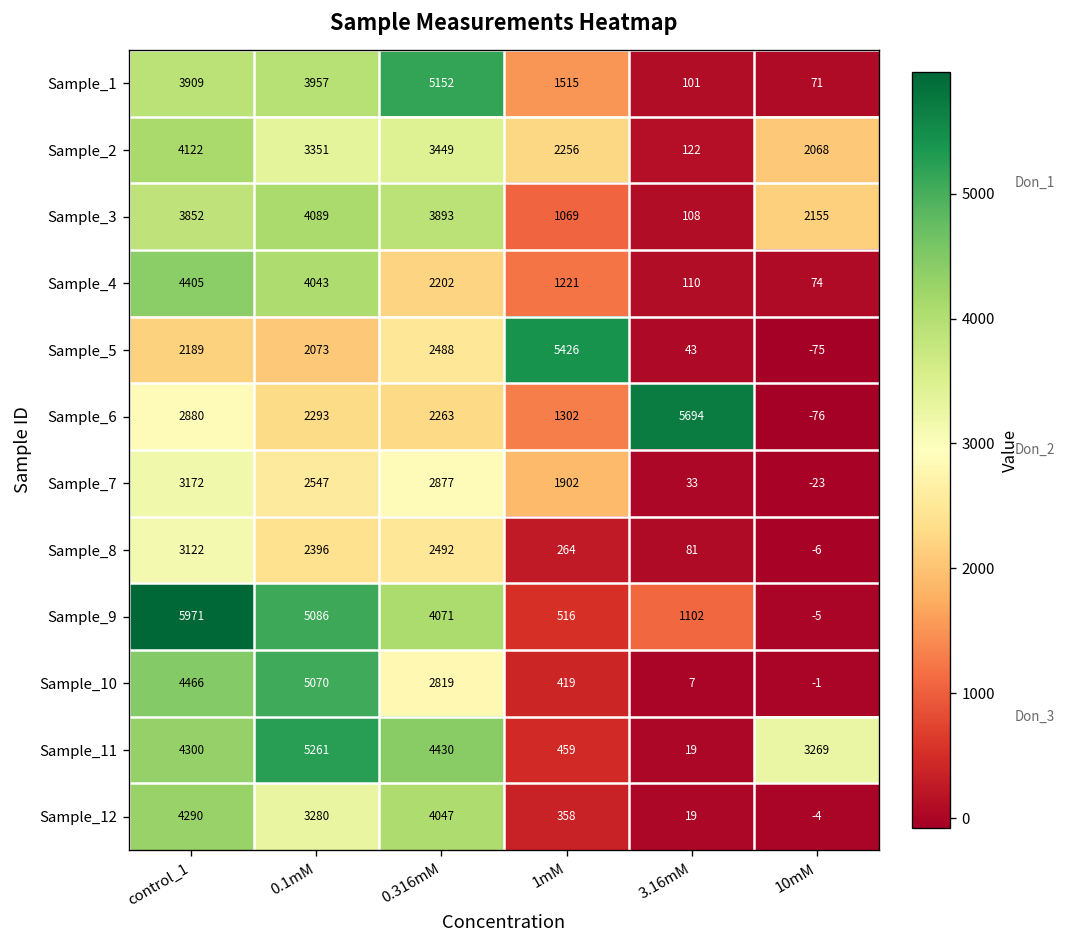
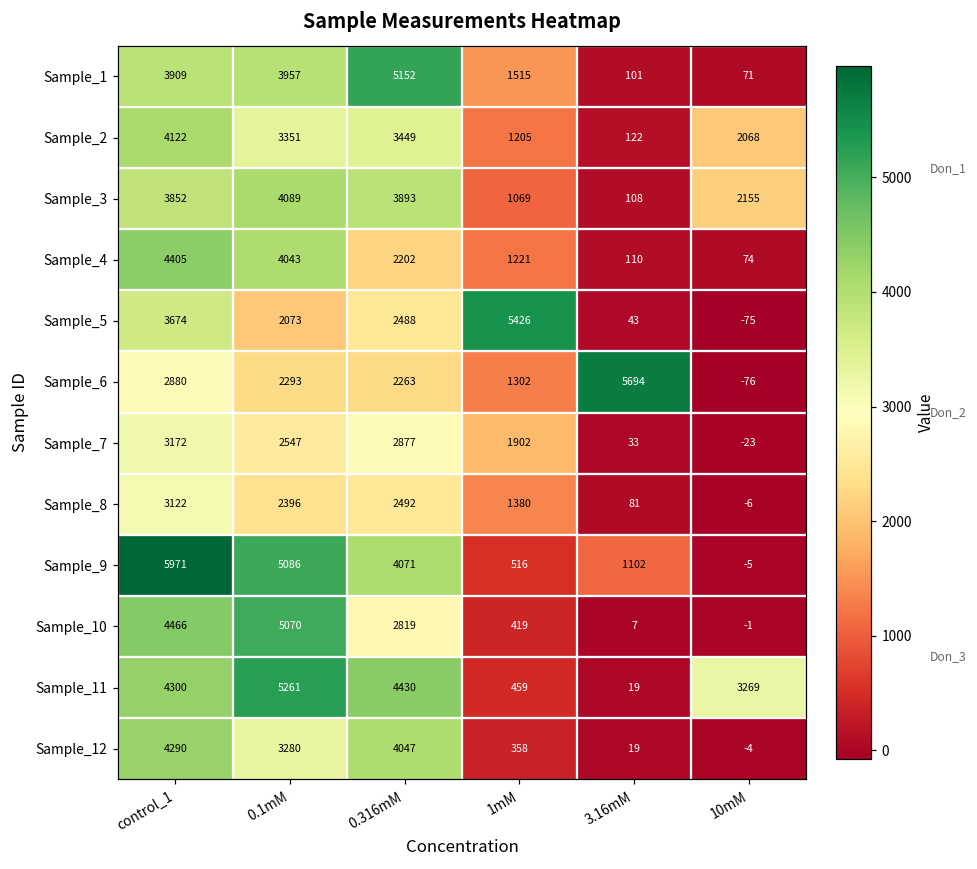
Sample_2, 1mM: 2256 -> 1205
Sample_5, control_1: 2189 -> 3674
Sample_8, 1mM: 264 -> 1380
